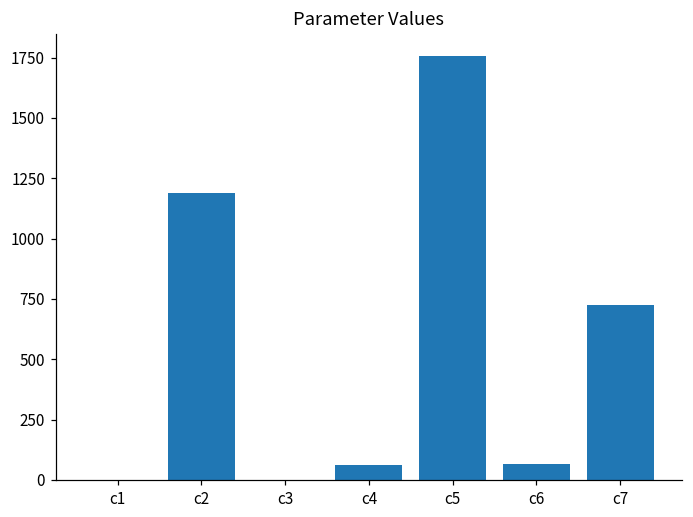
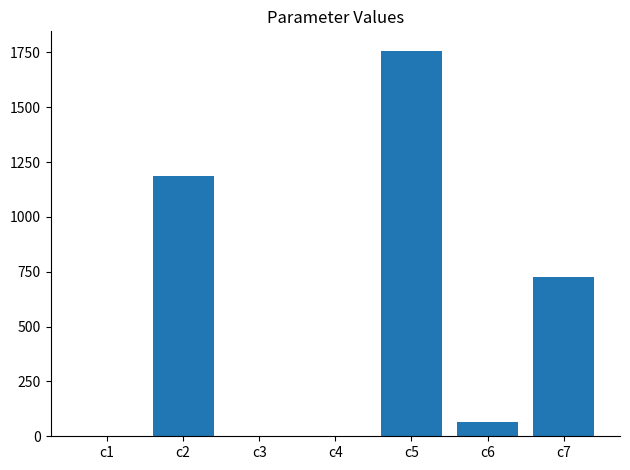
c4: 60 -> 0
